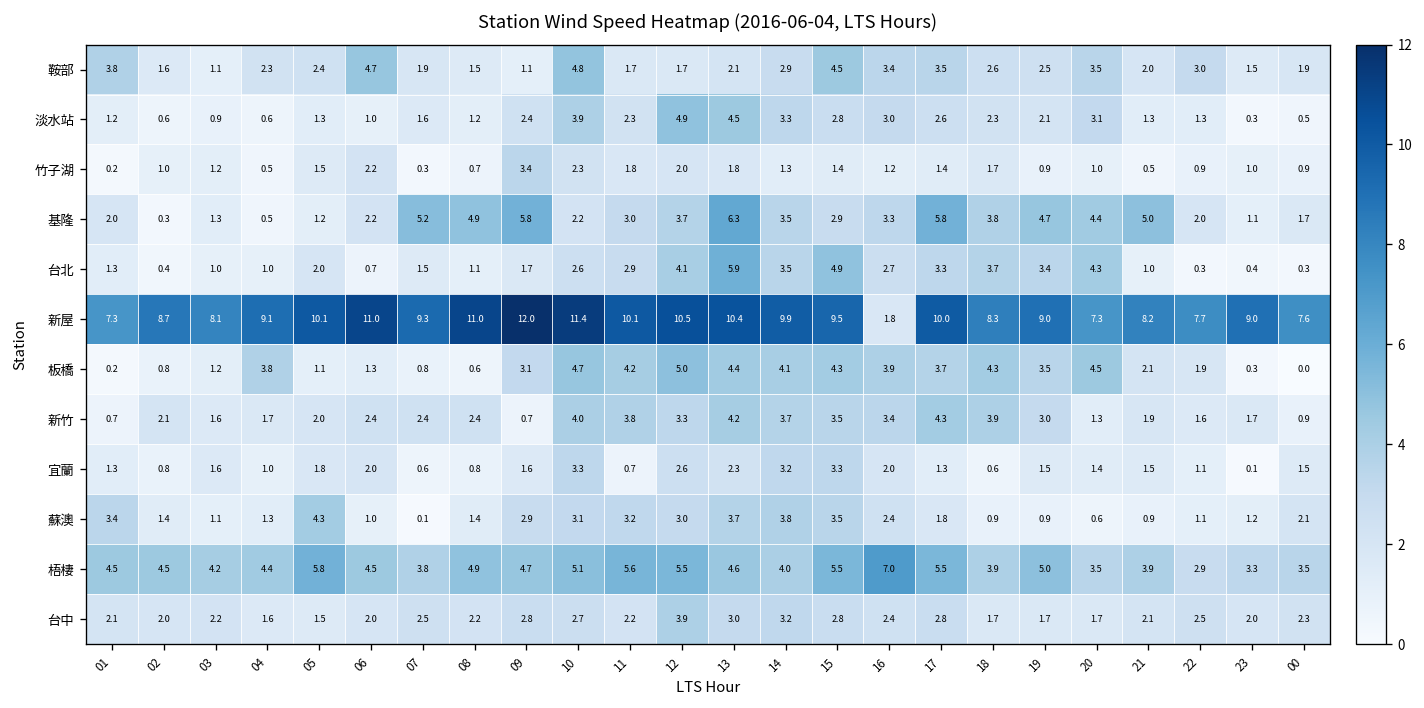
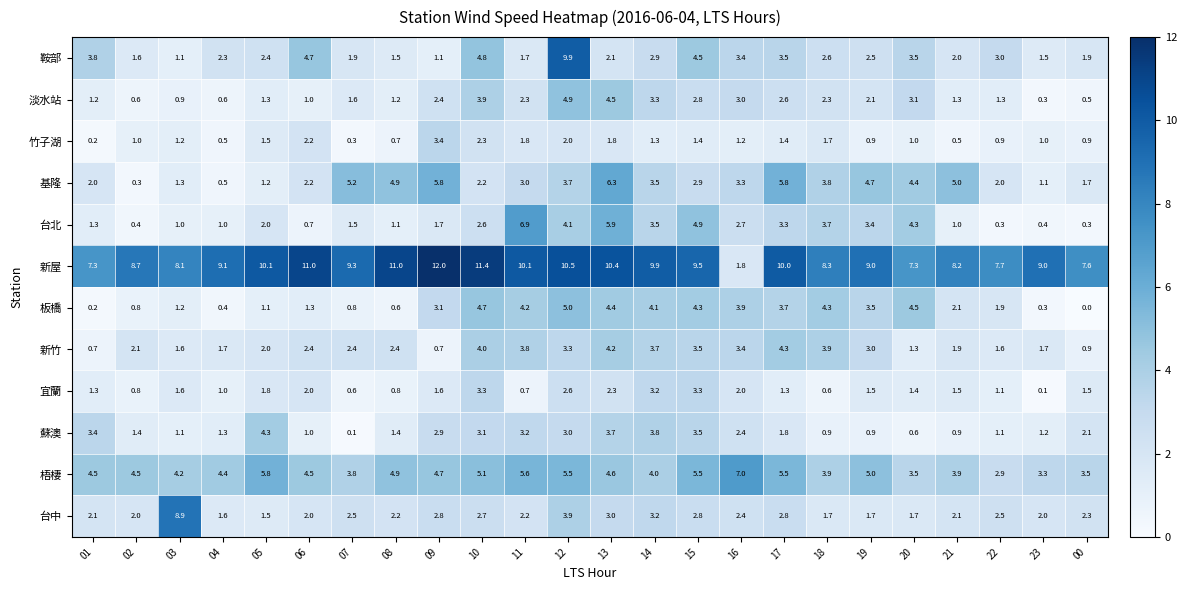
鞍部, 12: 1.7 -> 9.9
台北, 11: 2.9 -> 6.9
板橋, 04: 3.8 -> 0.4
台中, 03: 2.2 -> 8.9
